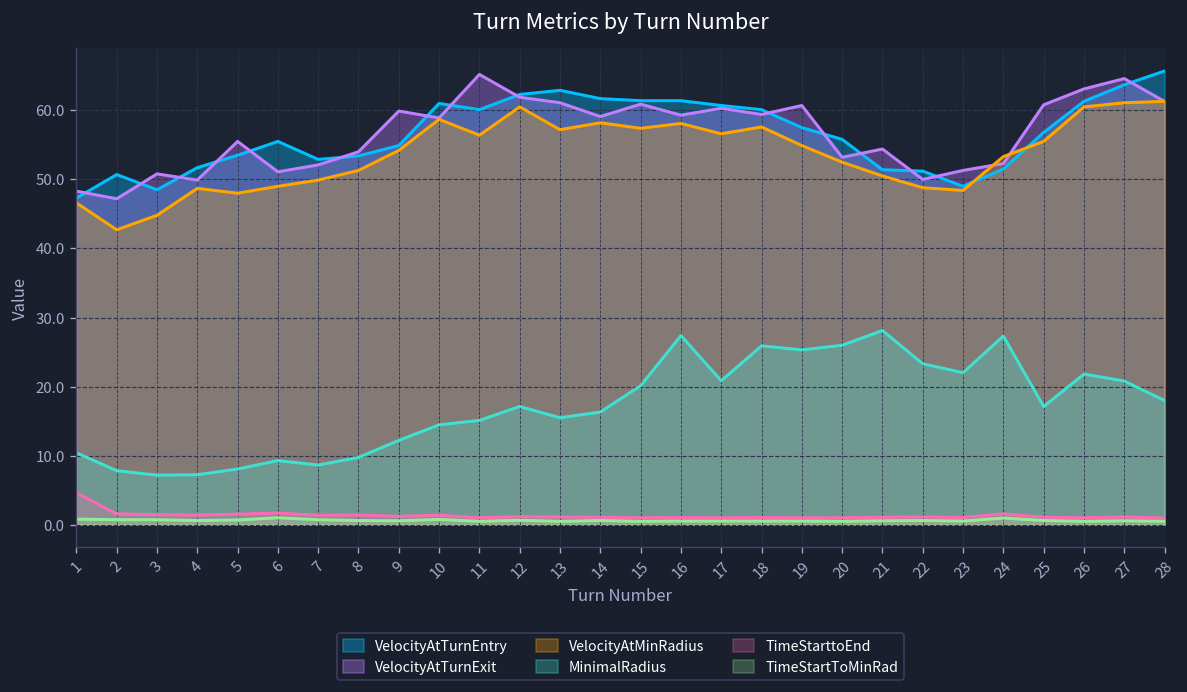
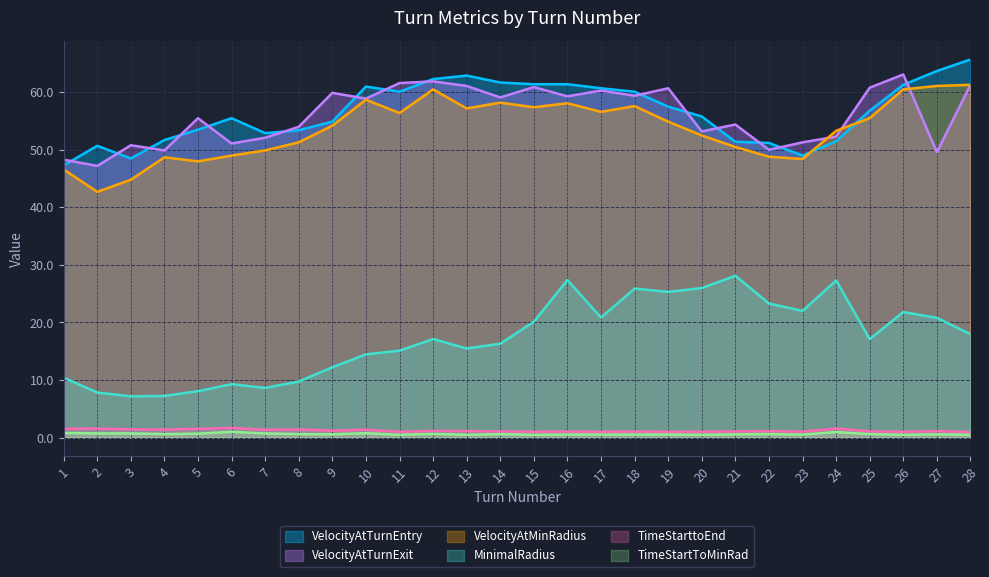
TimeStarttoEnd, 1: 5 -> 2
VelocityAtTurnExit, 11: 65 -> 62
VelocityAtTurnExit, 27: 65 -> 50
